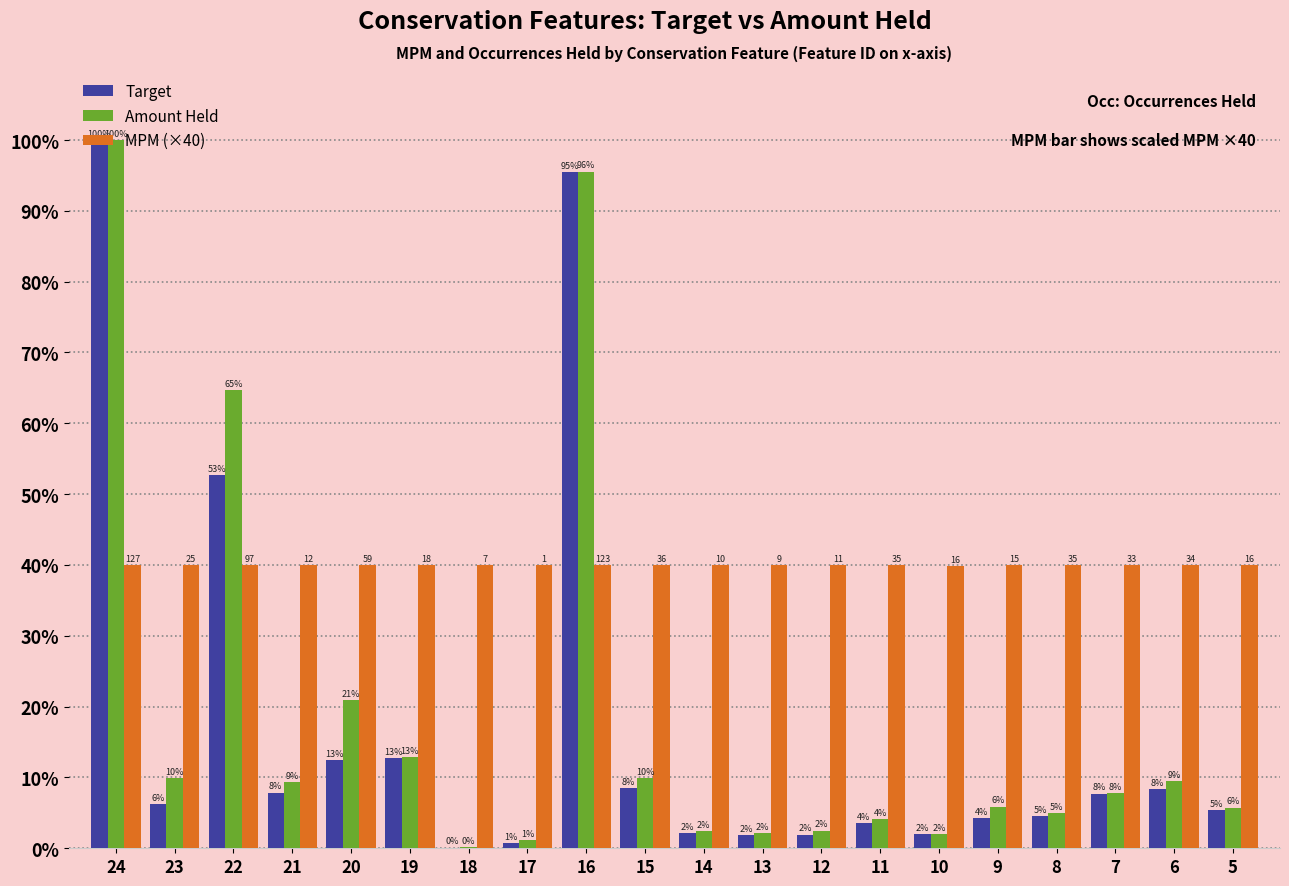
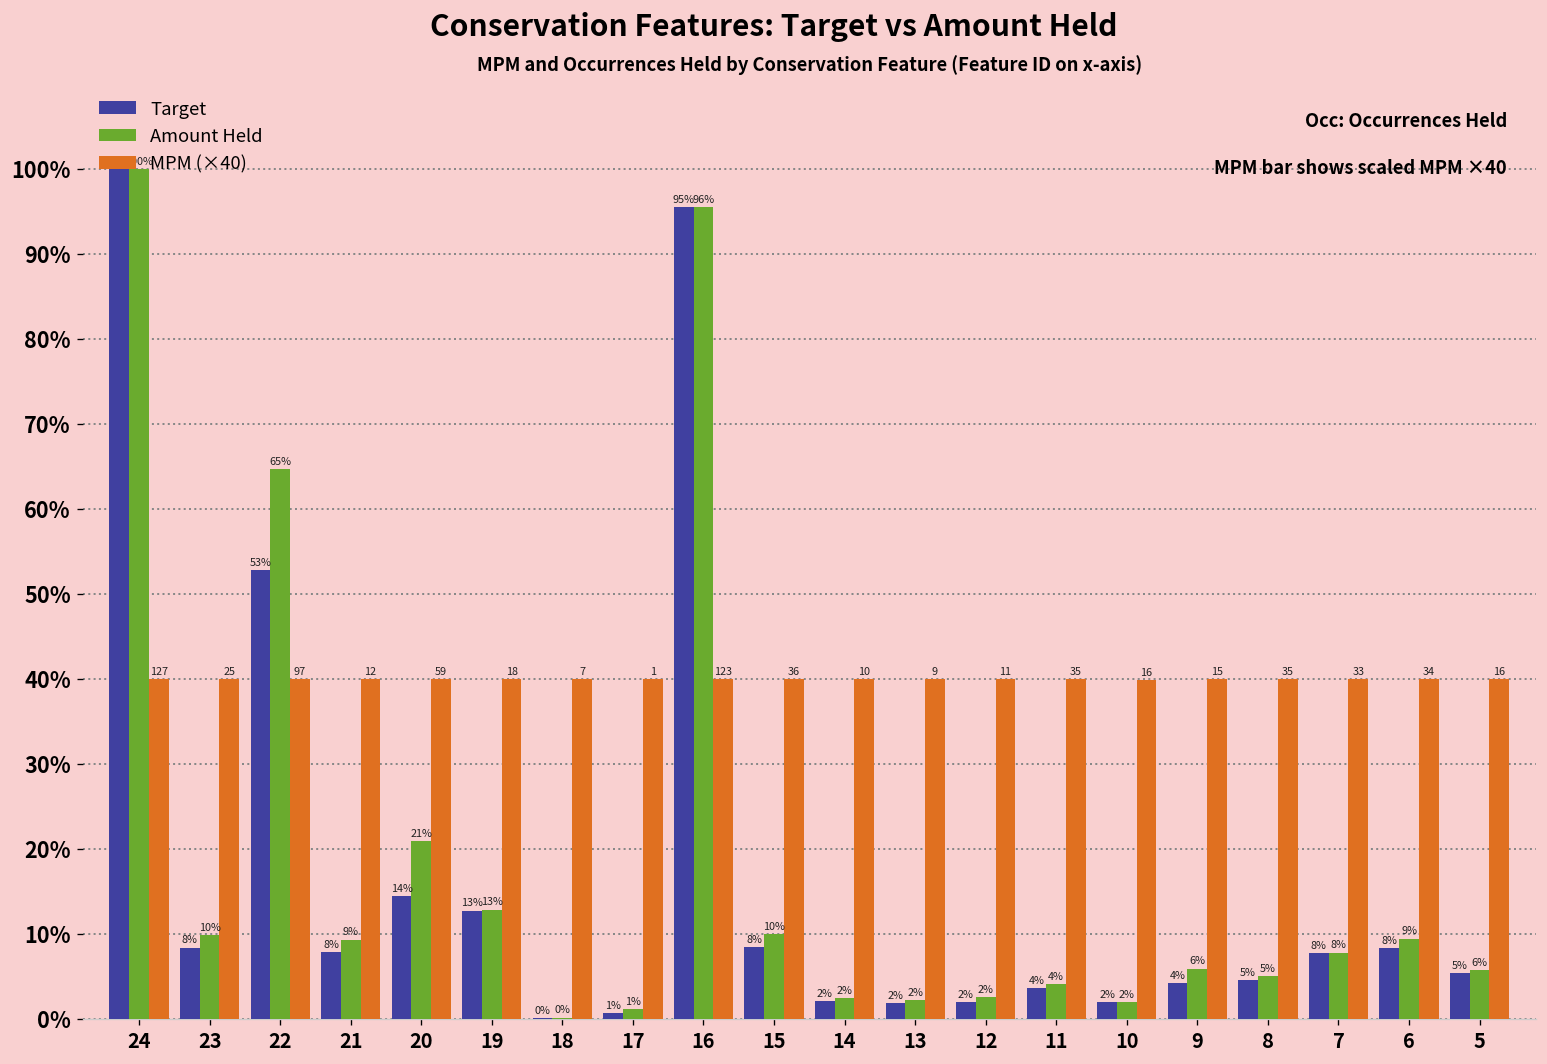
Target, 23: 6% -> 8%
Target, 20: 13% -> 14%
